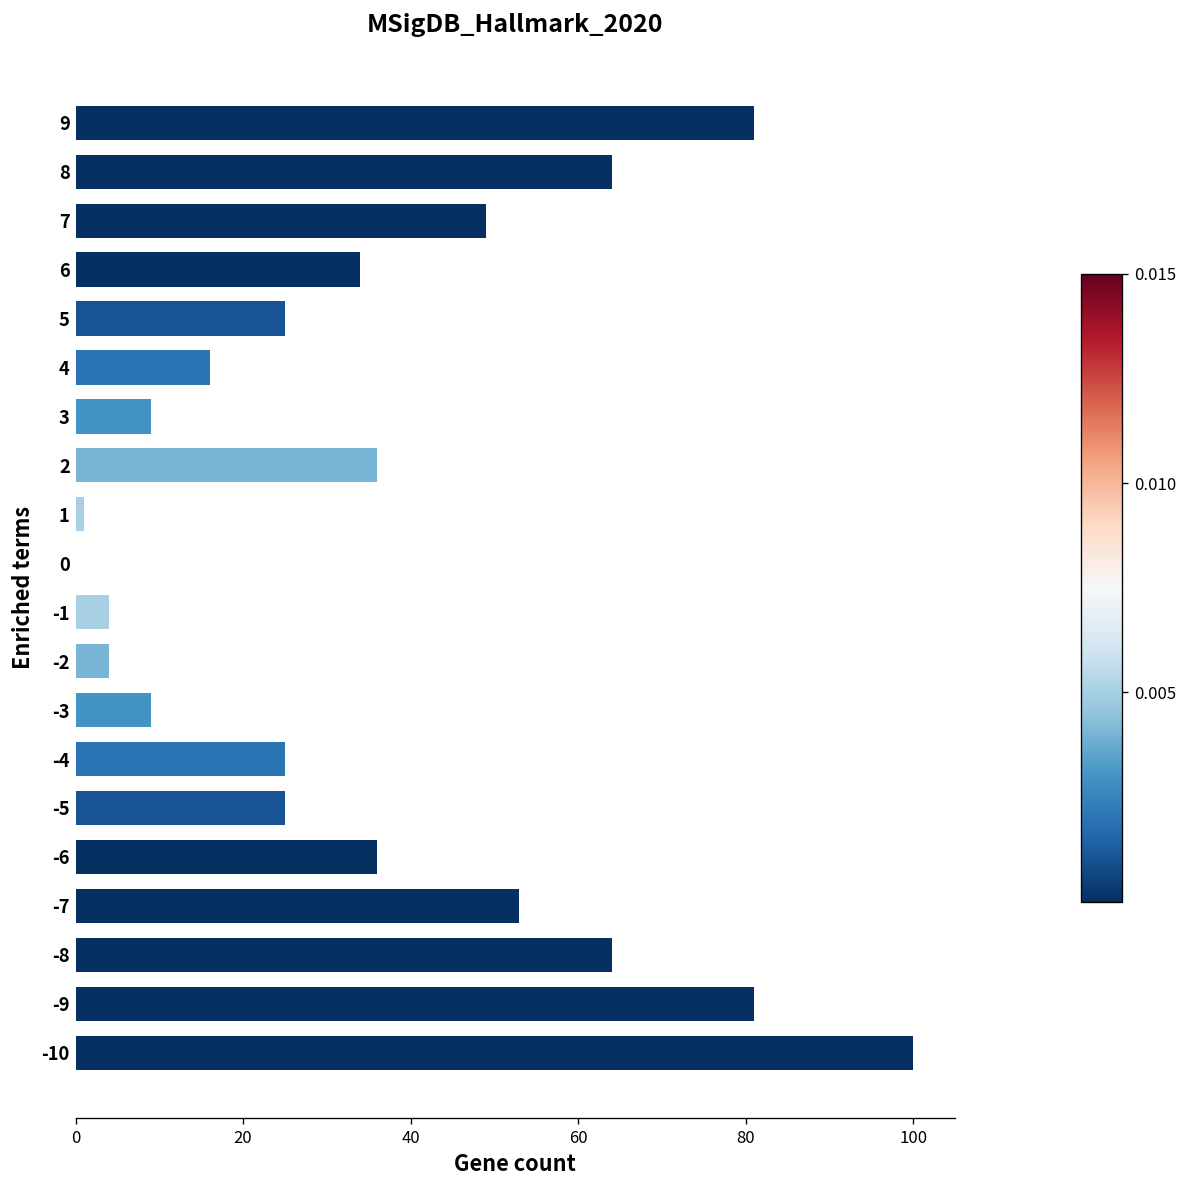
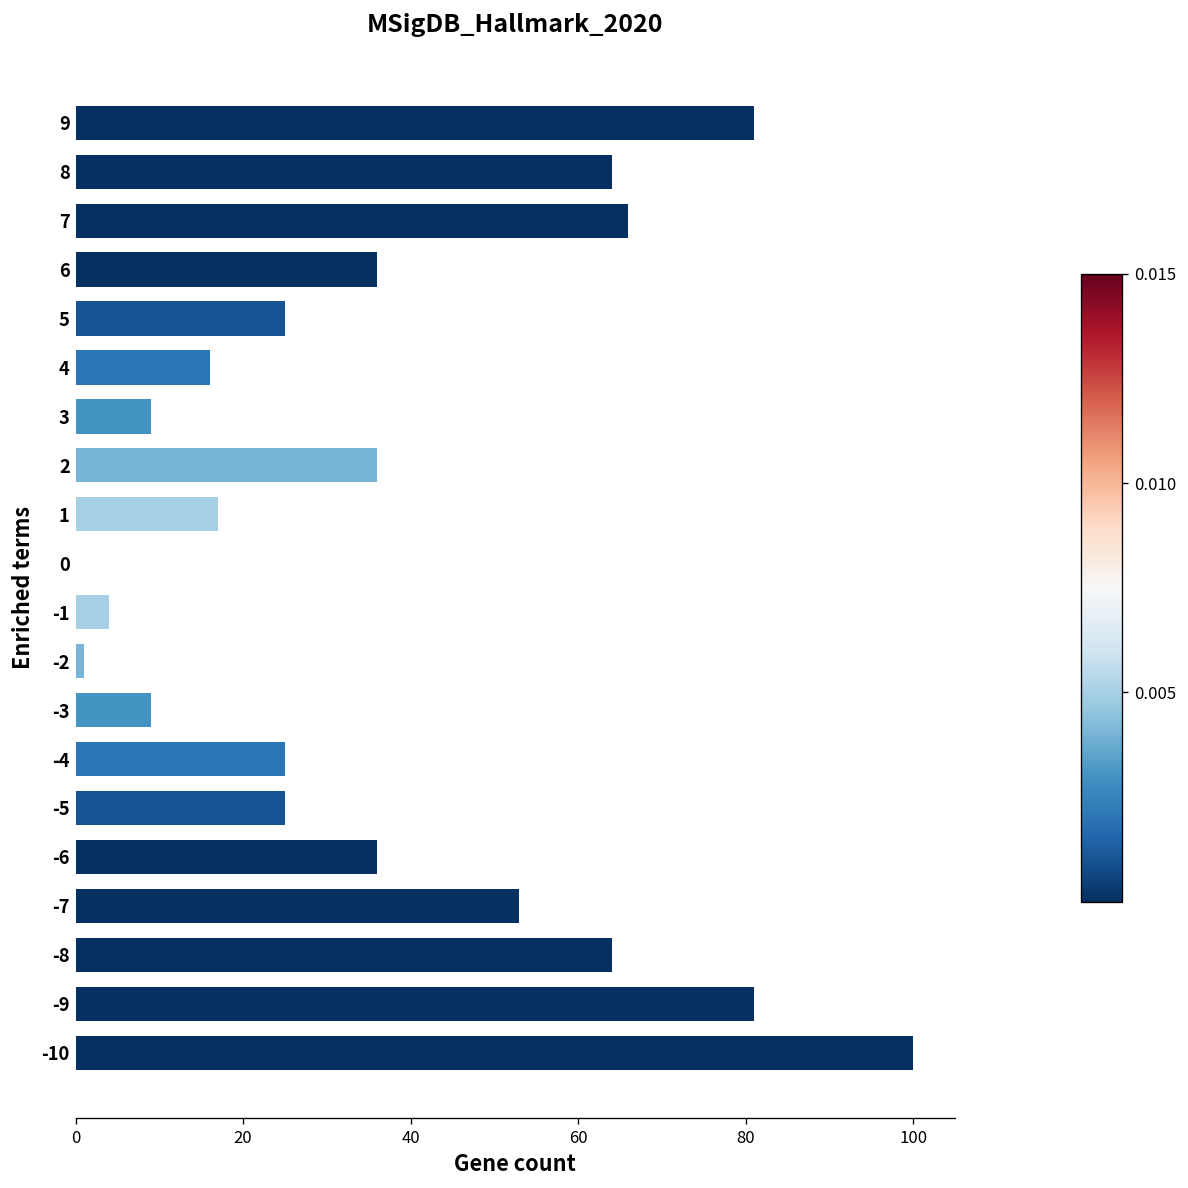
7: 49 -> 66
6: 34 -> 36
1: 1 -> 17
-2: 4 -> 1
